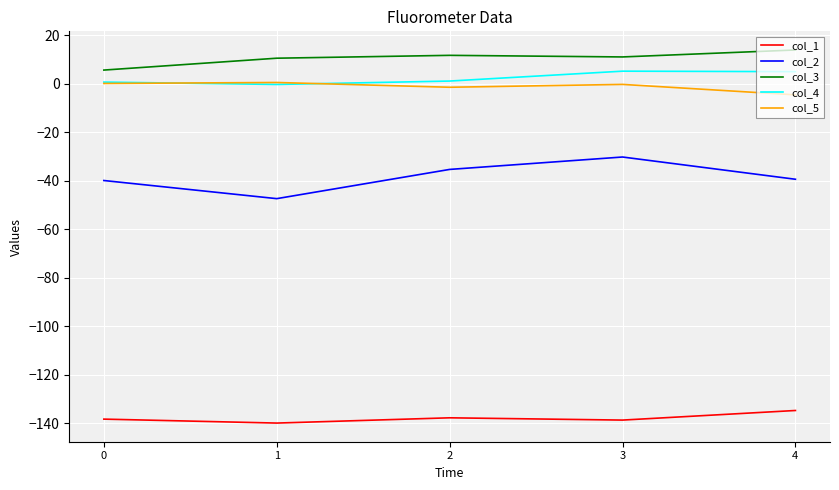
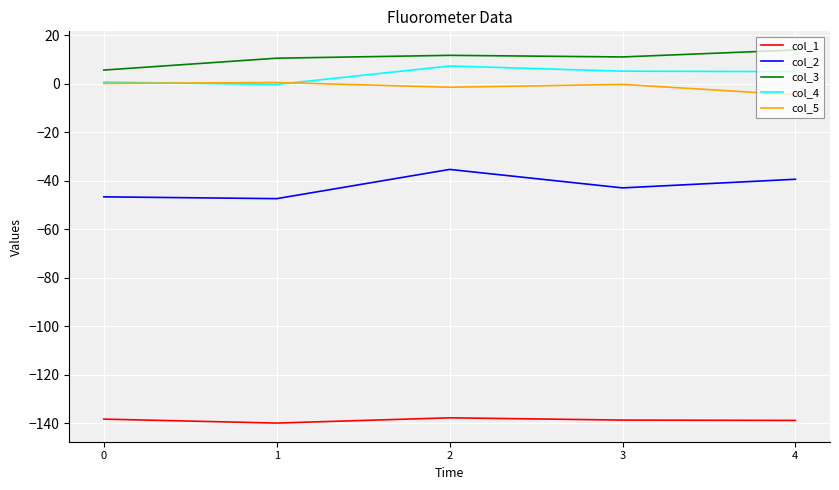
col_2, 0: -40 -> -47
col_4, 2: 1 -> 7
col_2, 3: -30 -> -43
col_1, 4: -135 -> -139
